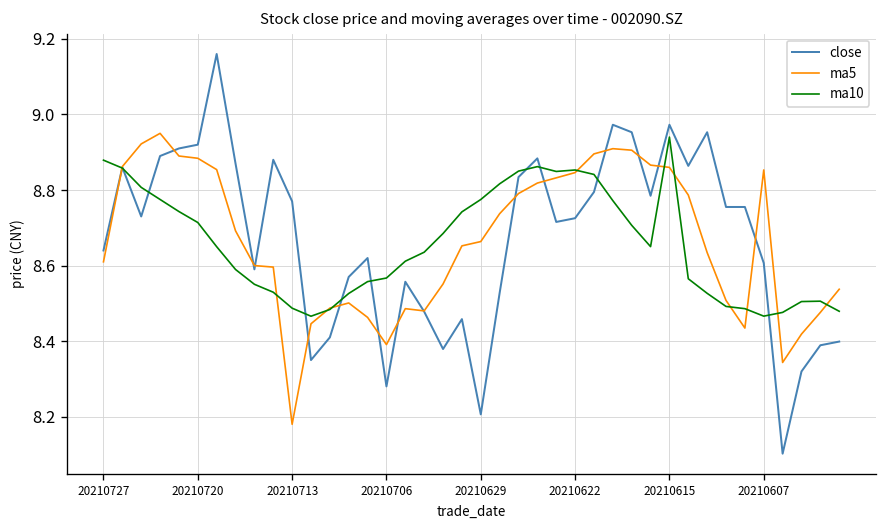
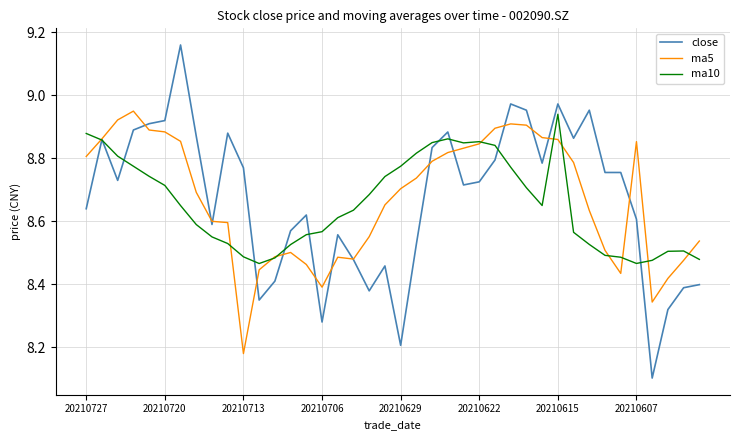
ma5, 20210727: 8.61 -> 8.81
ma5, 20210629: 8.66 -> 8.70
